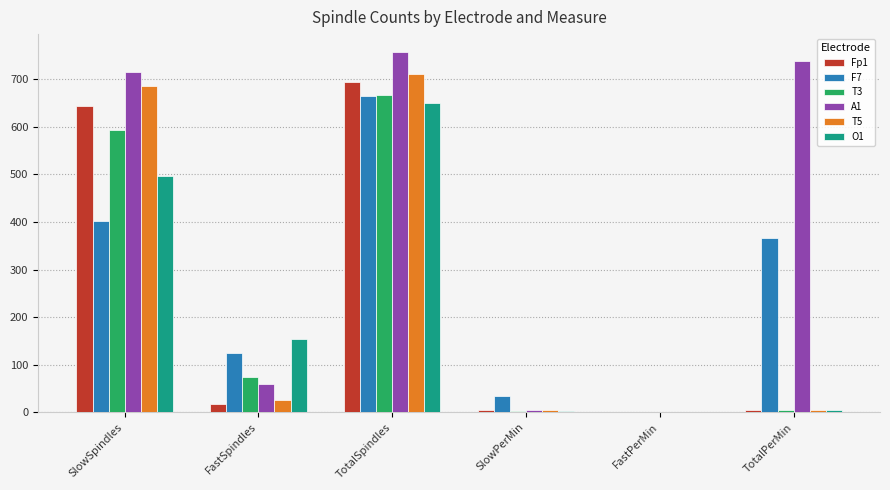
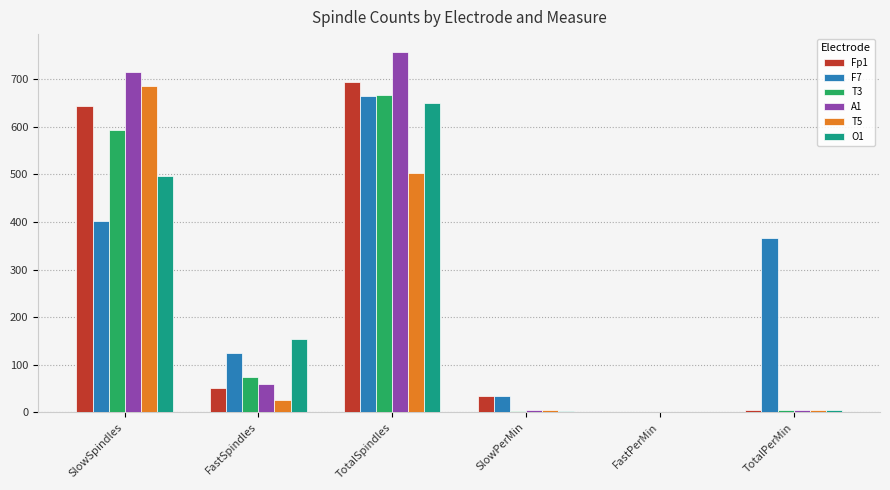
Fp1, FastSpindles: 20 -> 50
T5, TotalSpindles: 710 -> 500
Fp1, SlowPerMin: 0 -> 30
A1, TotalPerMin: 740 -> 0
